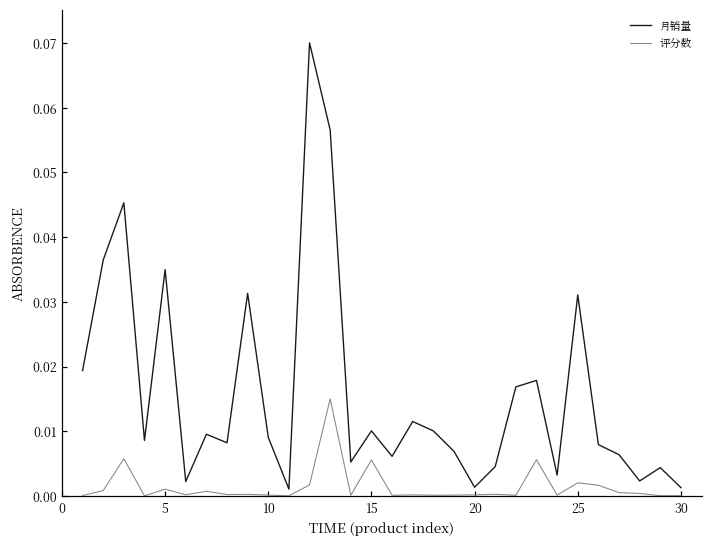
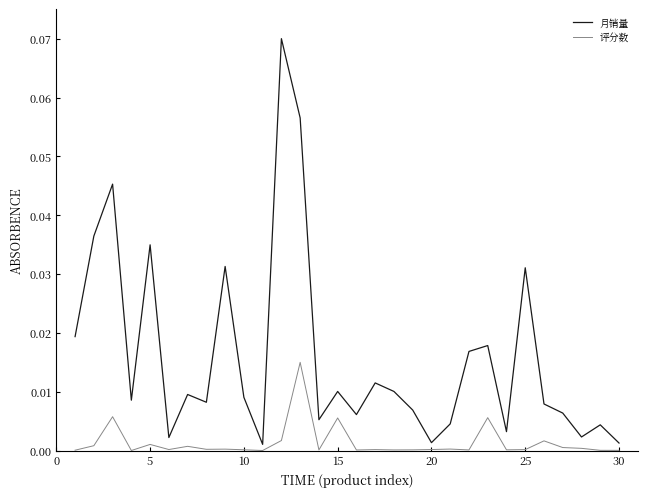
评分数, 25: 0.002 -> 0.000
